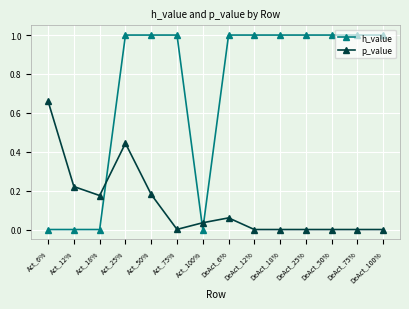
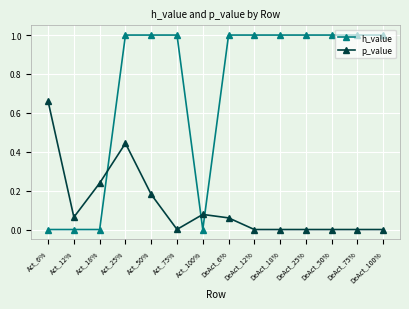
p_value, Act_12%: 0.22 -> 0.06
p_value, Act_18%: 0.17 -> 0.24
p_value, Act_100%: 0.03 -> 0.08
